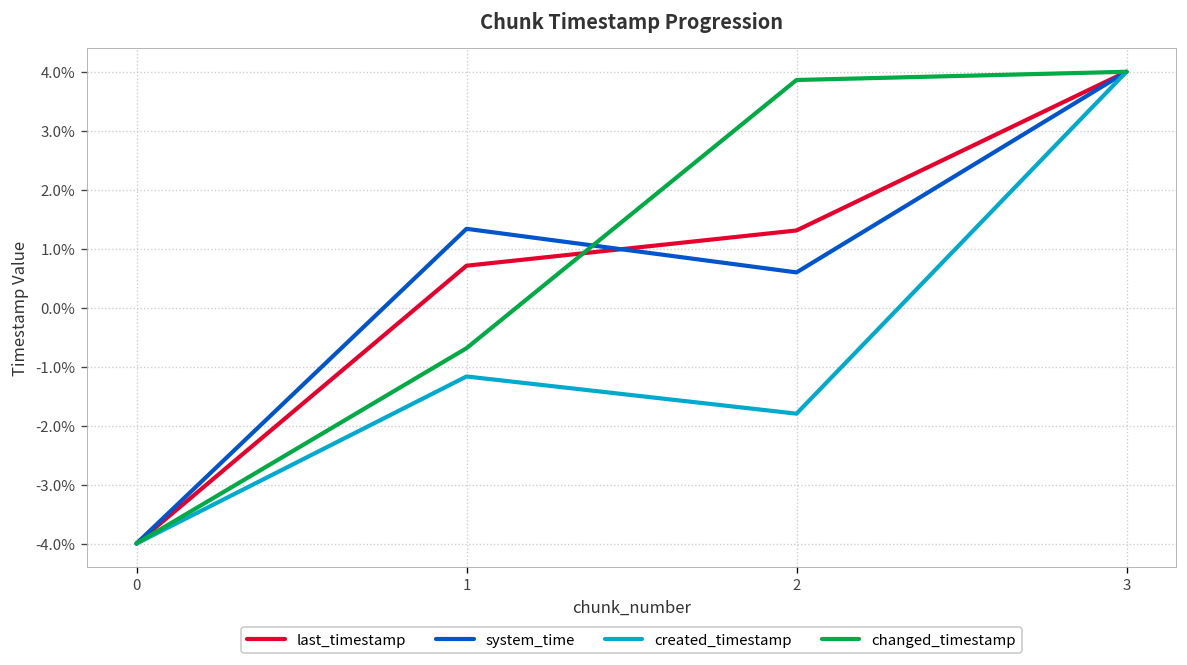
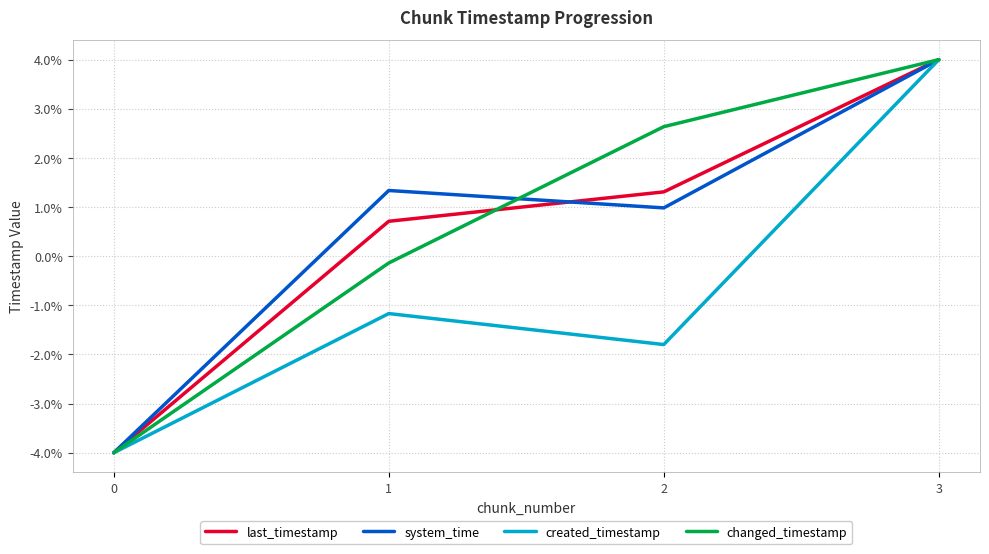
changed_timestamp, 1: -0.7% -> -0.1%
system_time, 2: 0.6% -> 1.0%
changed_timestamp, 2: 3.9% -> 2.6%
